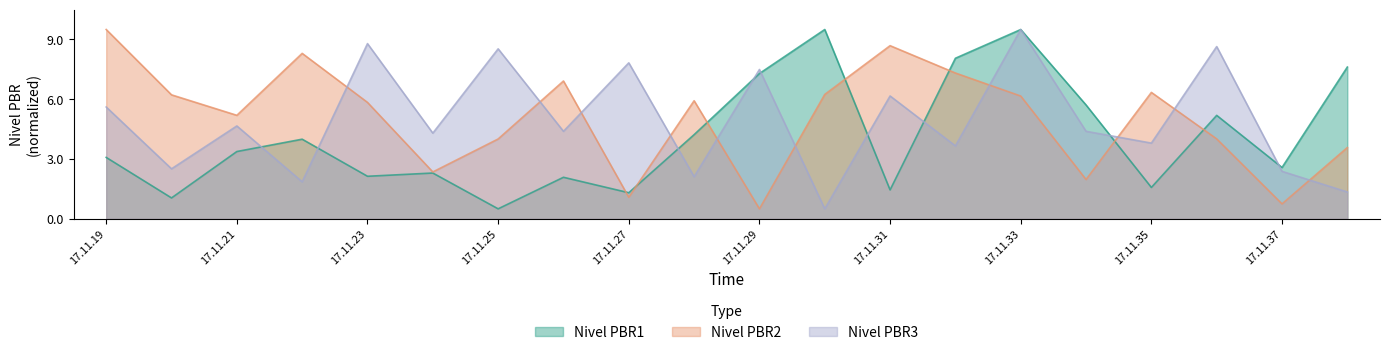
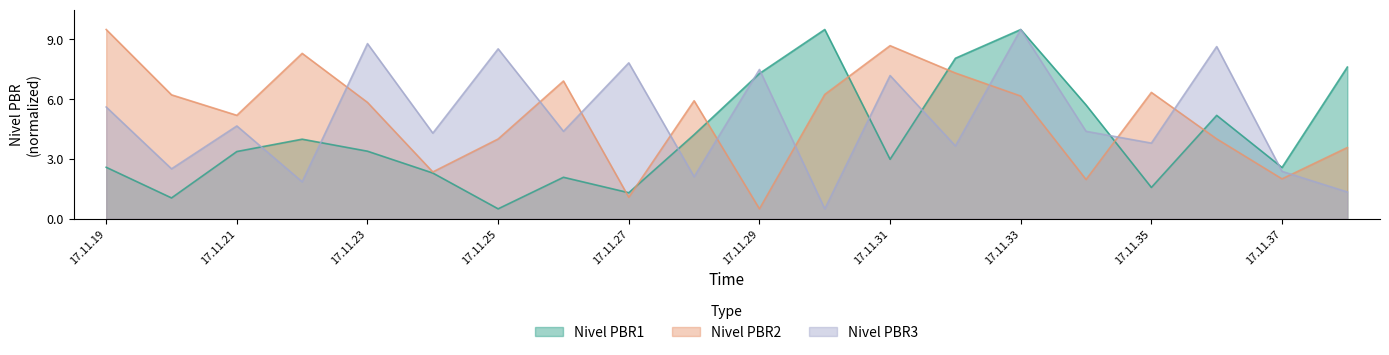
Nivel PBR1, 17.11.19: 3.1 -> 2.6
Nivel PBR1, 17.11.23: 2.1 -> 3.4
Nivel PBR1, 17.11.31: 1.4 -> 3.0
Nivel PBR3, 17.11.31: 6.2 -> 7.2
Nivel PBR2, 17.11.37: 0.7 -> 2.0
